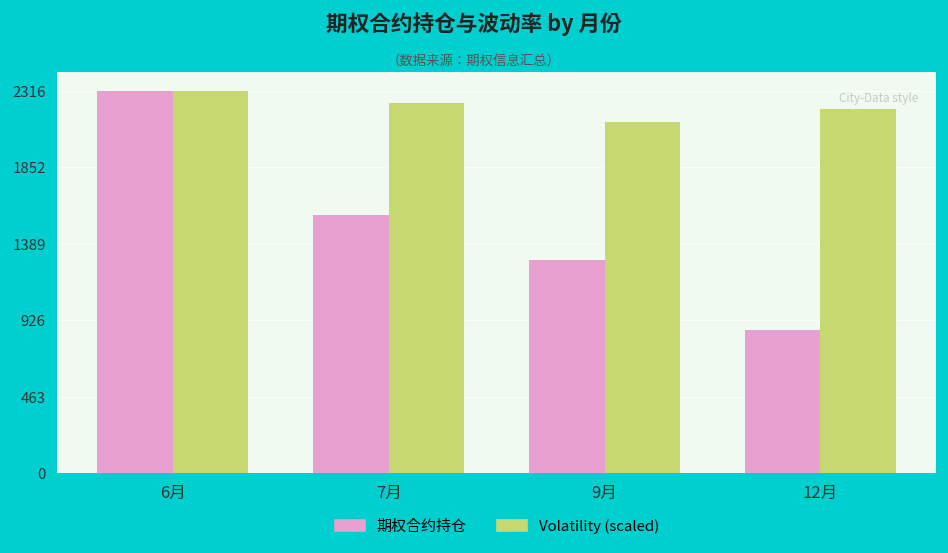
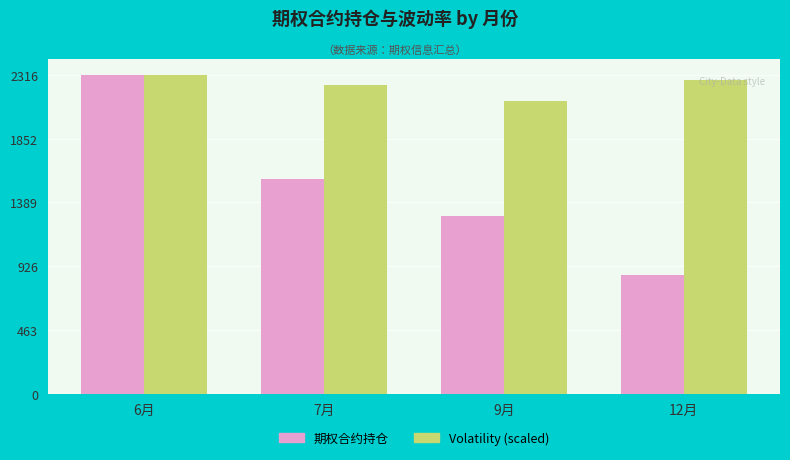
Volatility (scaled), 12月: 2210 -> 2280
